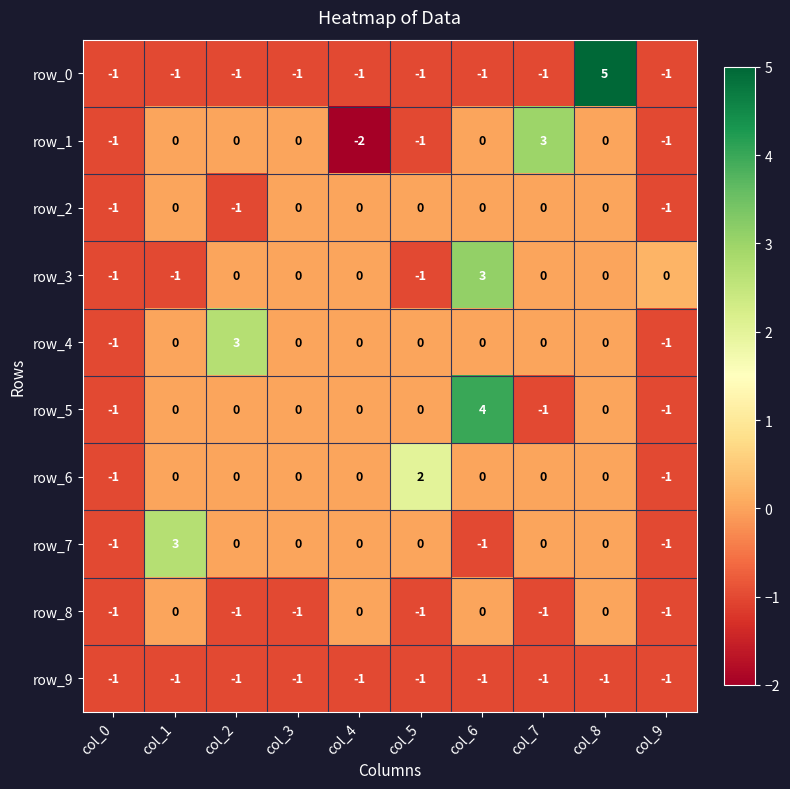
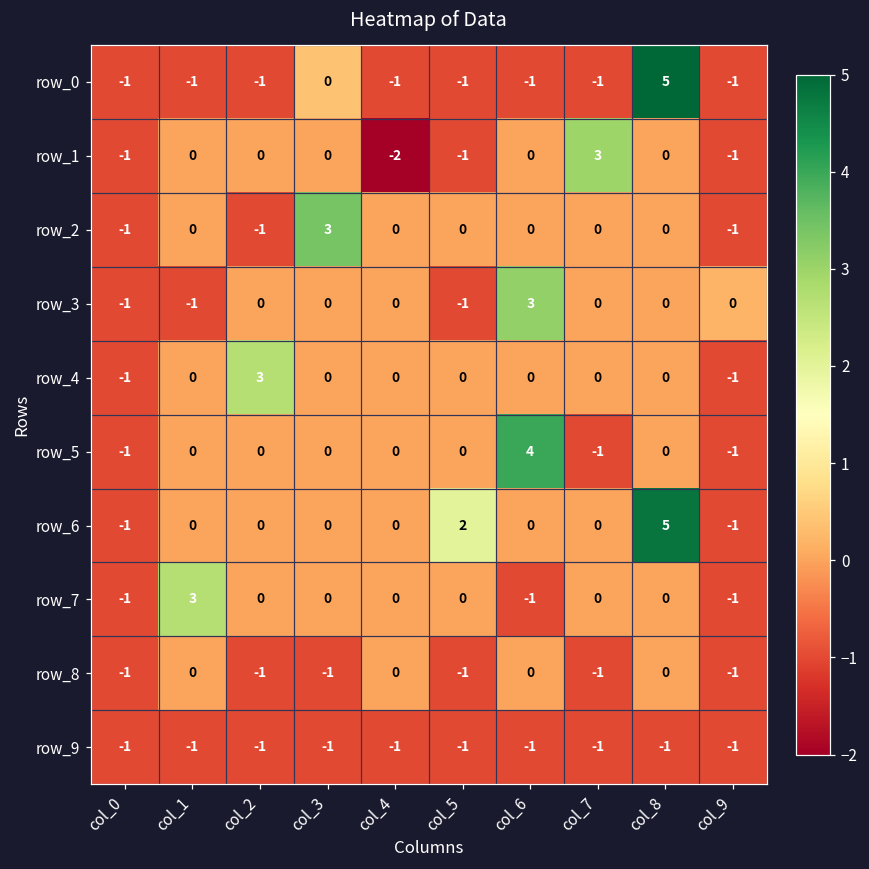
row_0, col_3: -1 -> 0
row_2, col_3: 0 -> 3
row_6, col_8: 0 -> 5
